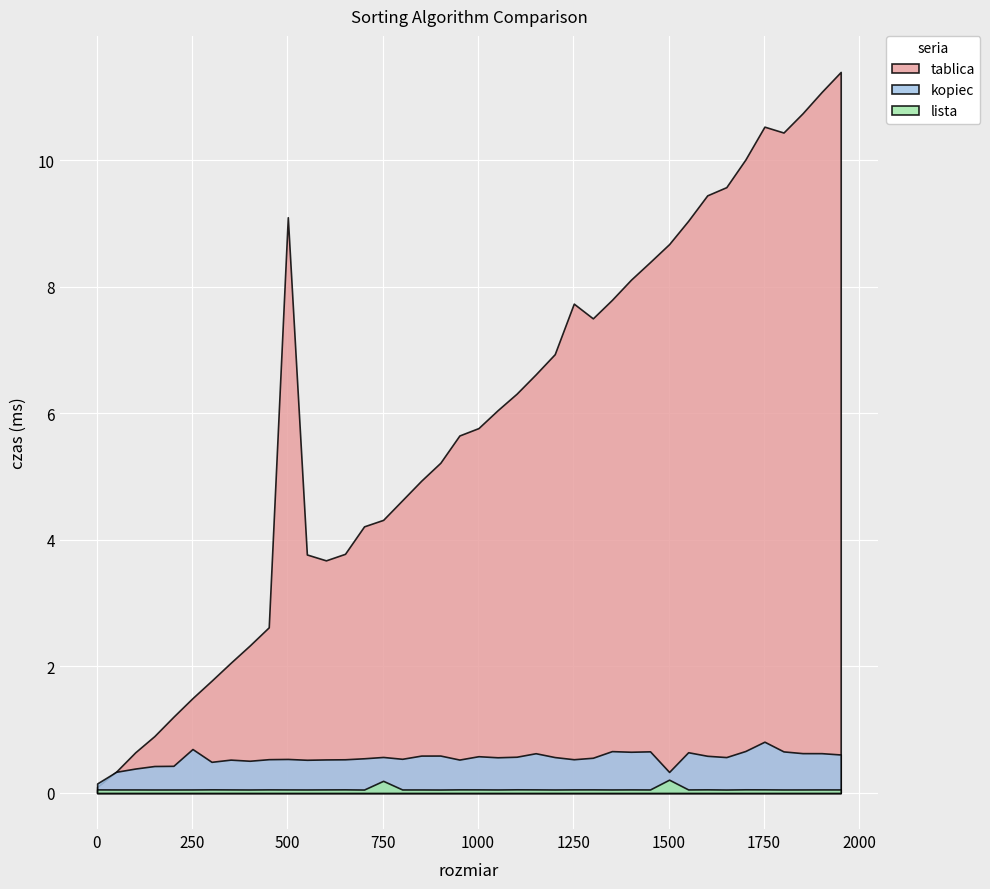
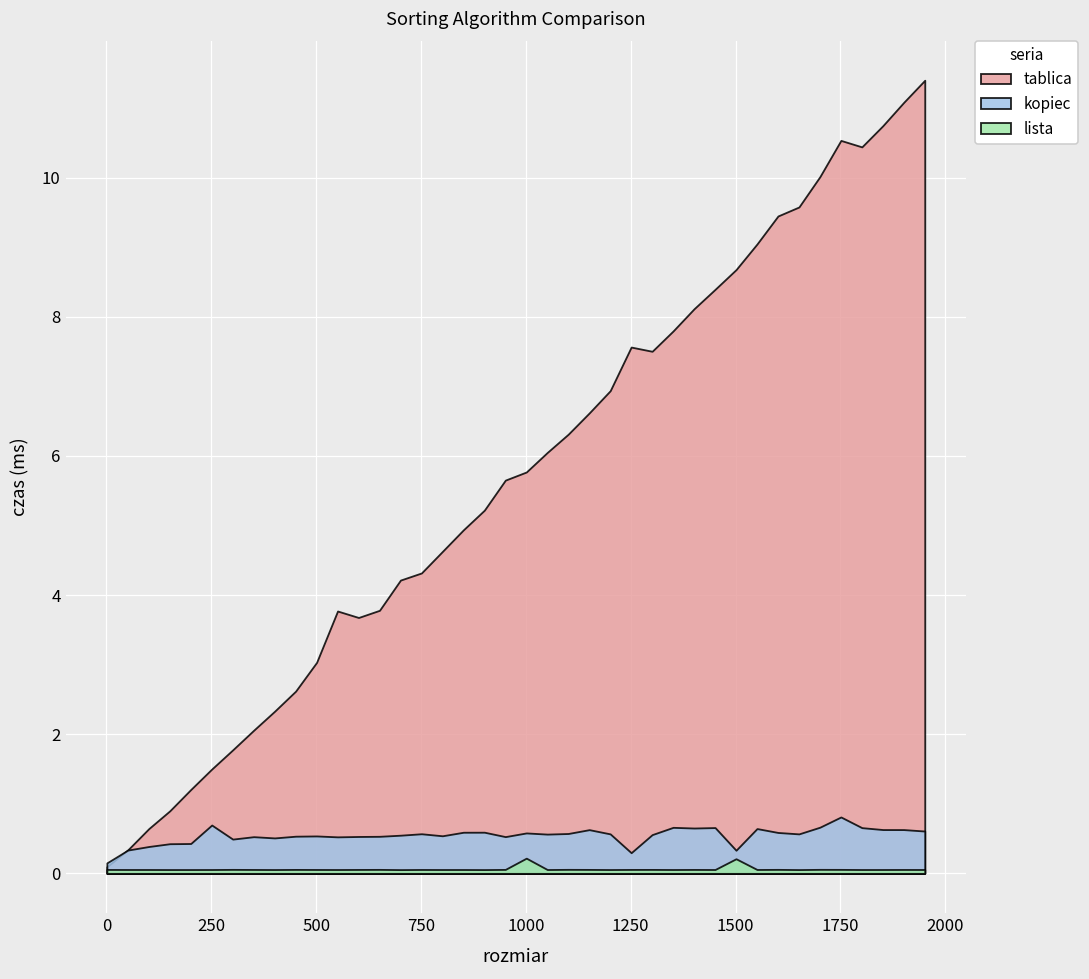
tablica, 500: 9.1 -> 3.0
lista, 750: 0.2 -> 0.1
lista, 1000: 0.1 -> 0.2
tablica, 1250: 7.7 -> 7.6
kopiec, 1250: 0.5 -> 0.3
